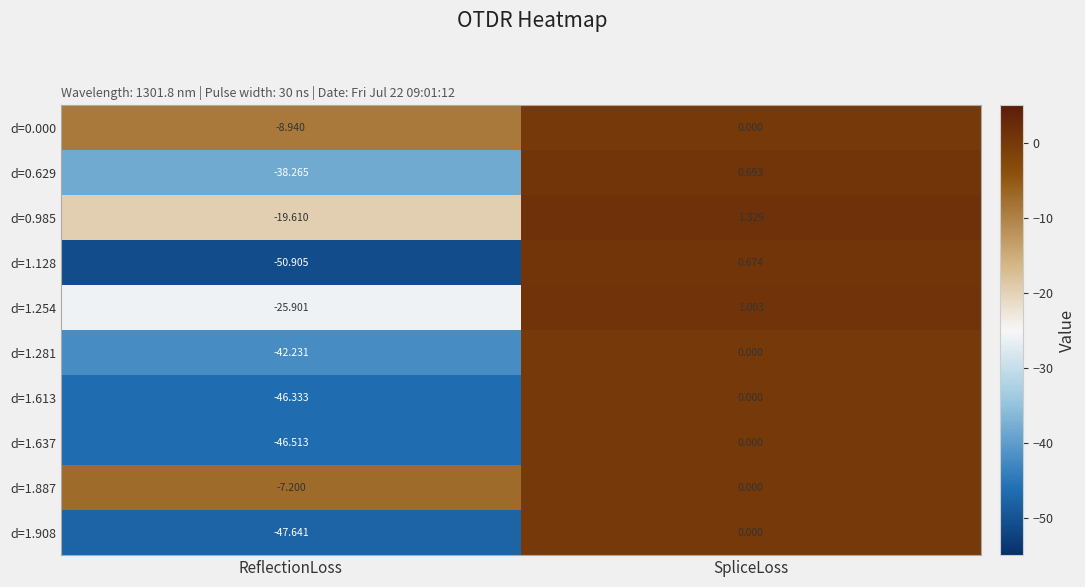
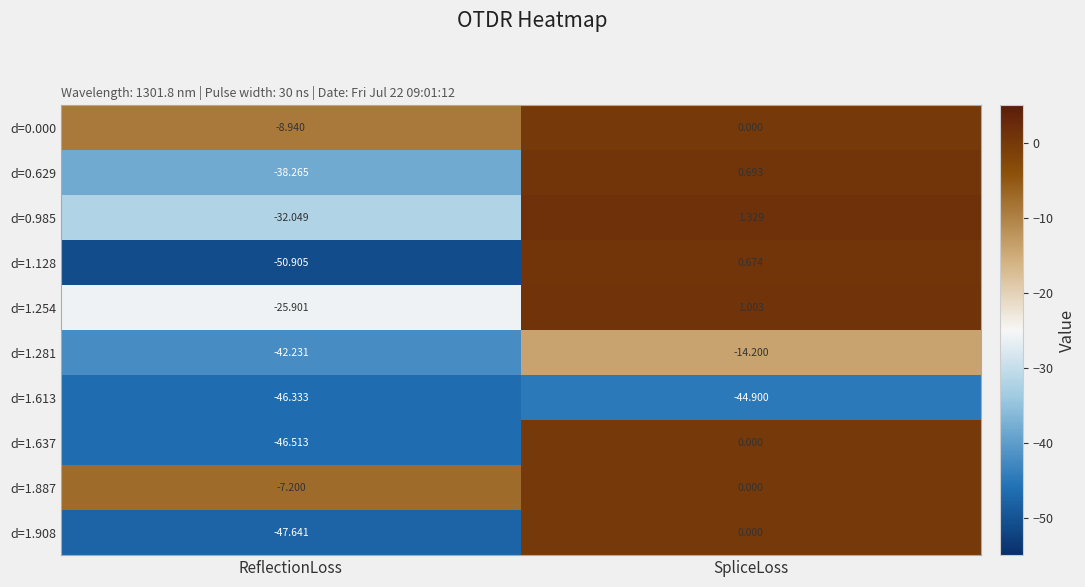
d=0.985, ReflectionLoss: -19.610 -> -32.049
d=1.281, SpliceLoss: 0.000 -> -14.200
d=1.613, SpliceLoss: 0.000 -> -44.900
